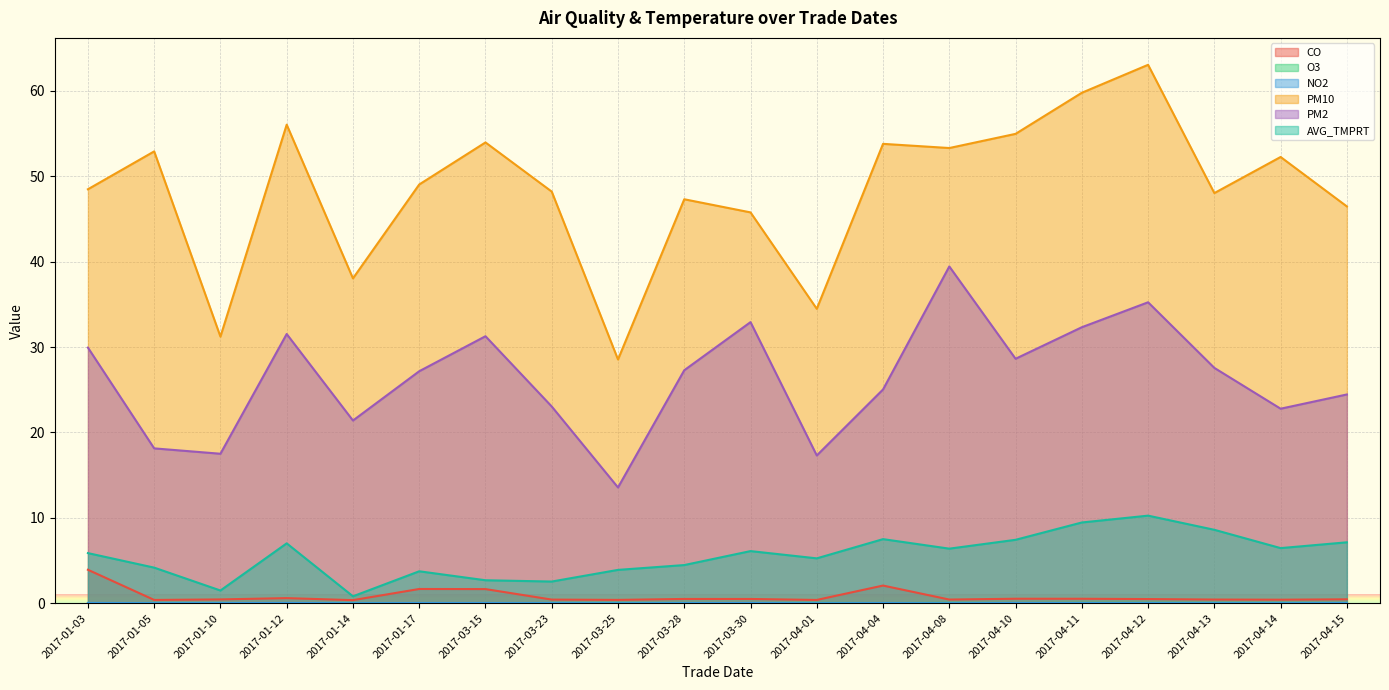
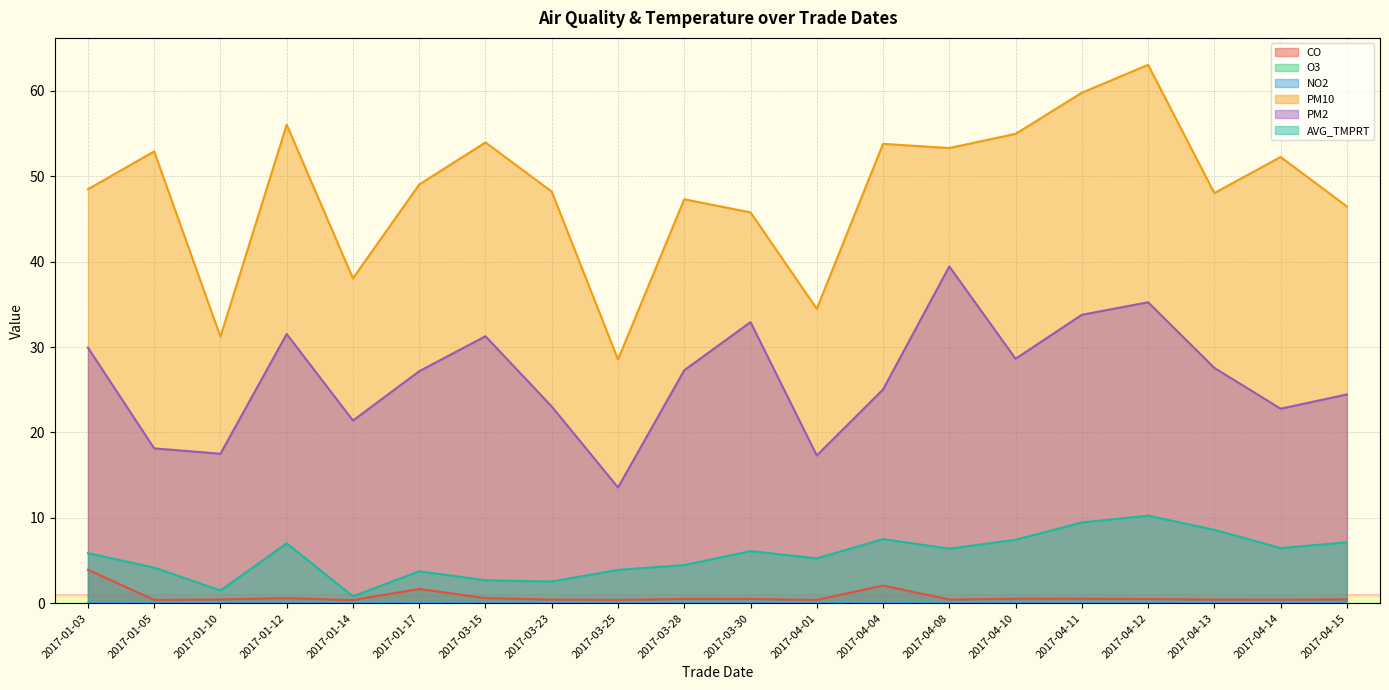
CO, 2017-03-15: 2 -> 1
PM2, 2017-04-11: 32 -> 34
